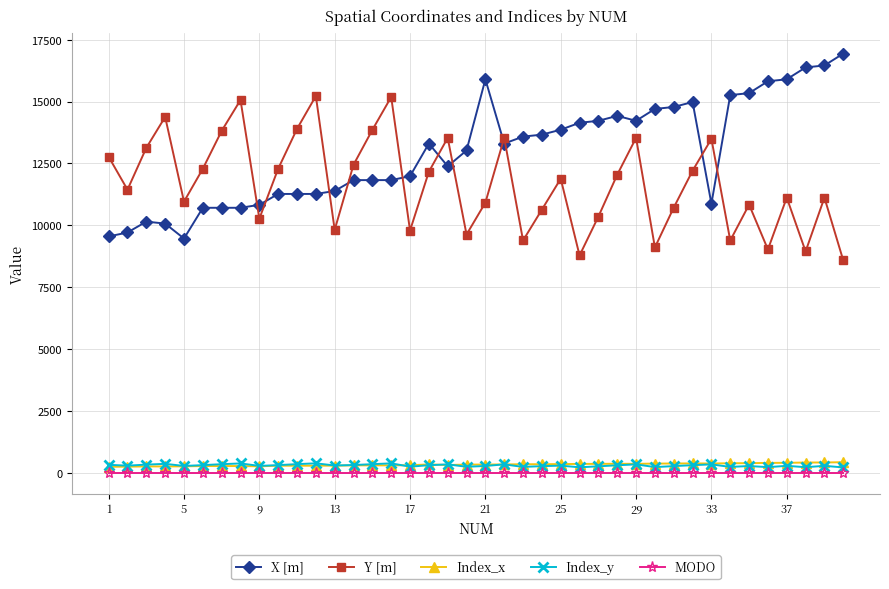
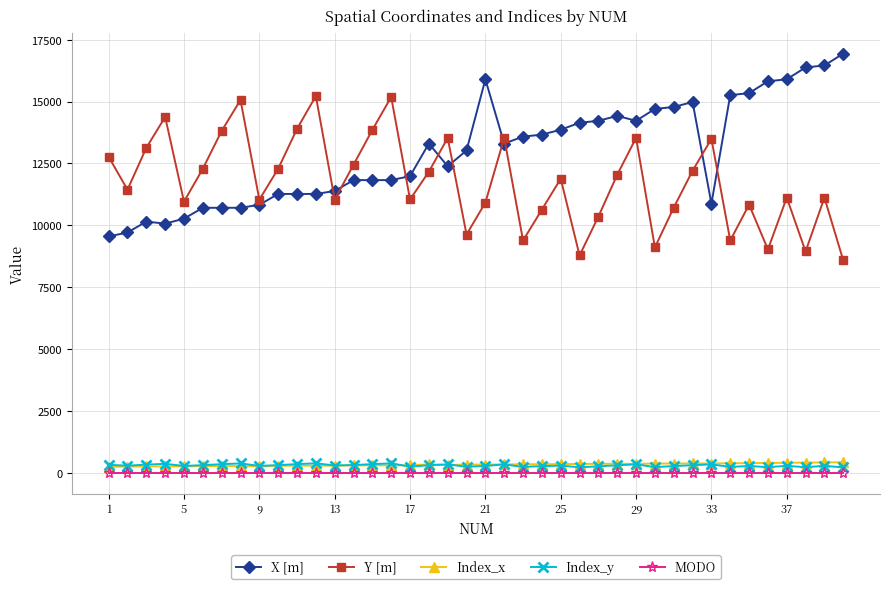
X [m], 5: 9500 -> 10300
Y [m], 9: 10300 -> 11000
Y [m], 13: 9800 -> 11000
Y [m], 17: 9800 -> 11000
